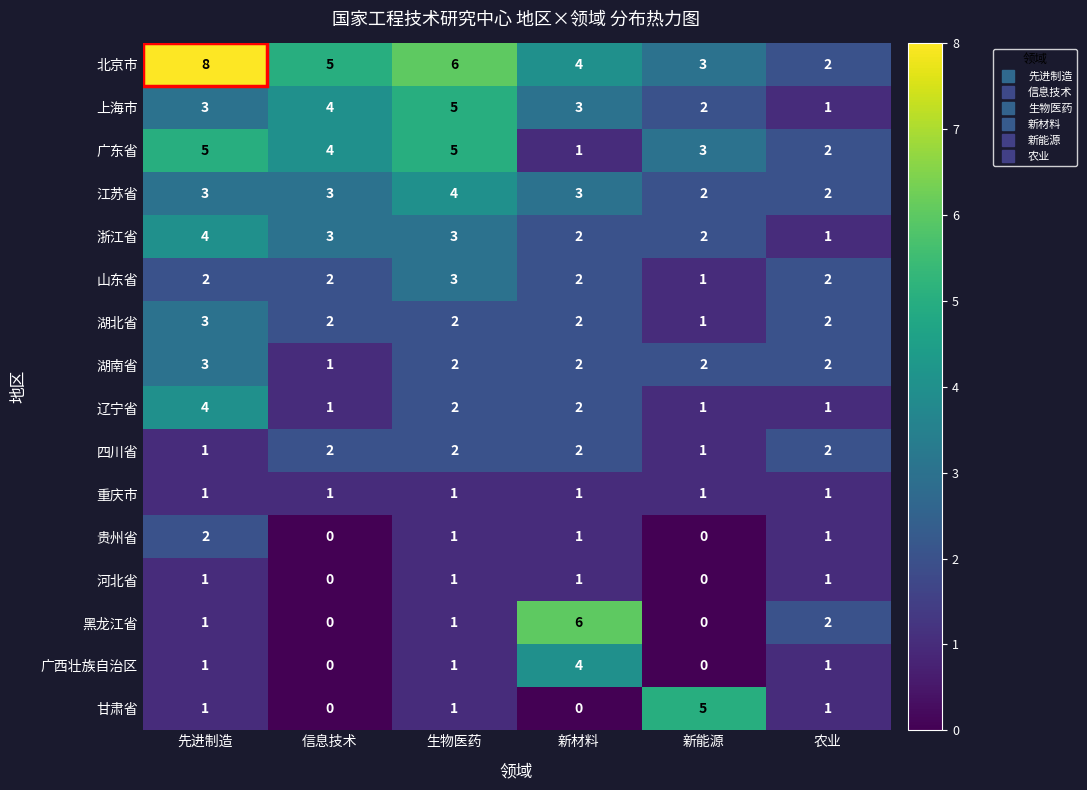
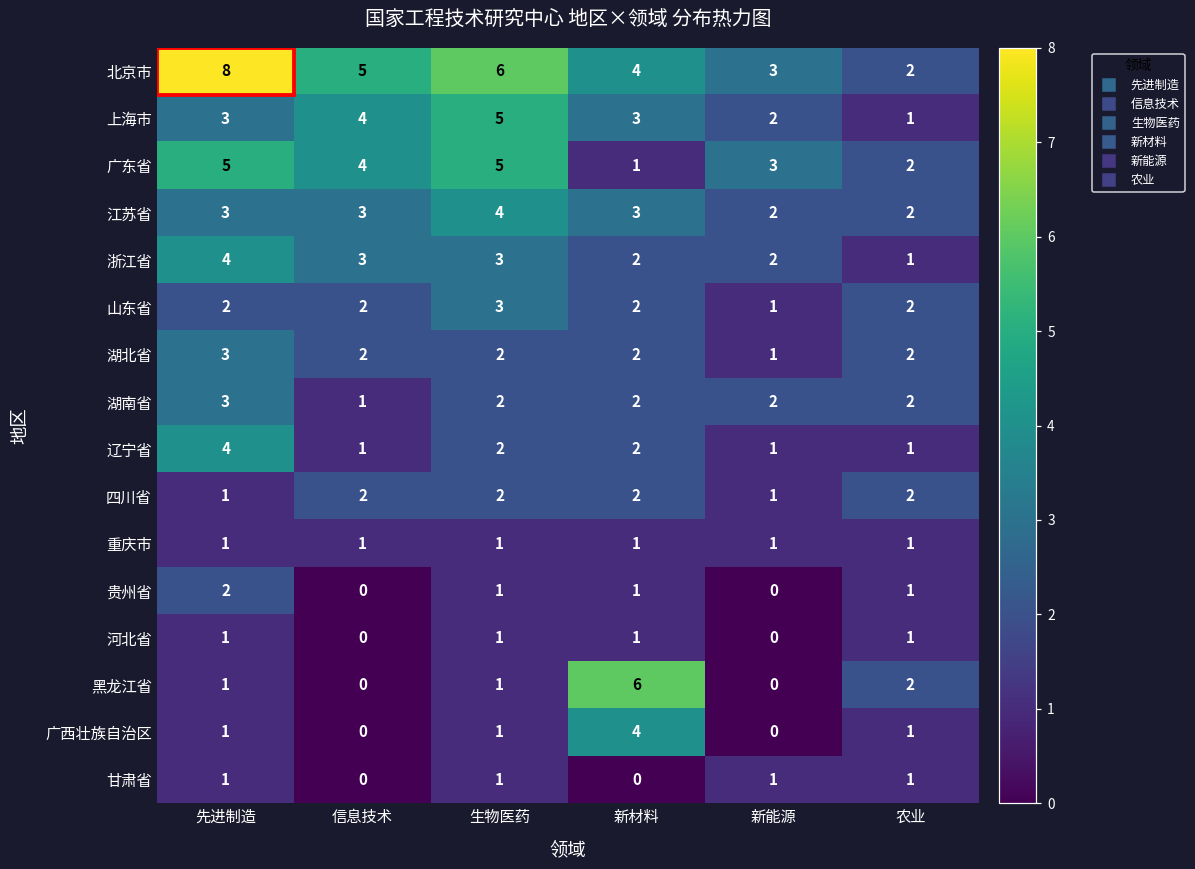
甘肃省, 新能源: 5 -> 1
